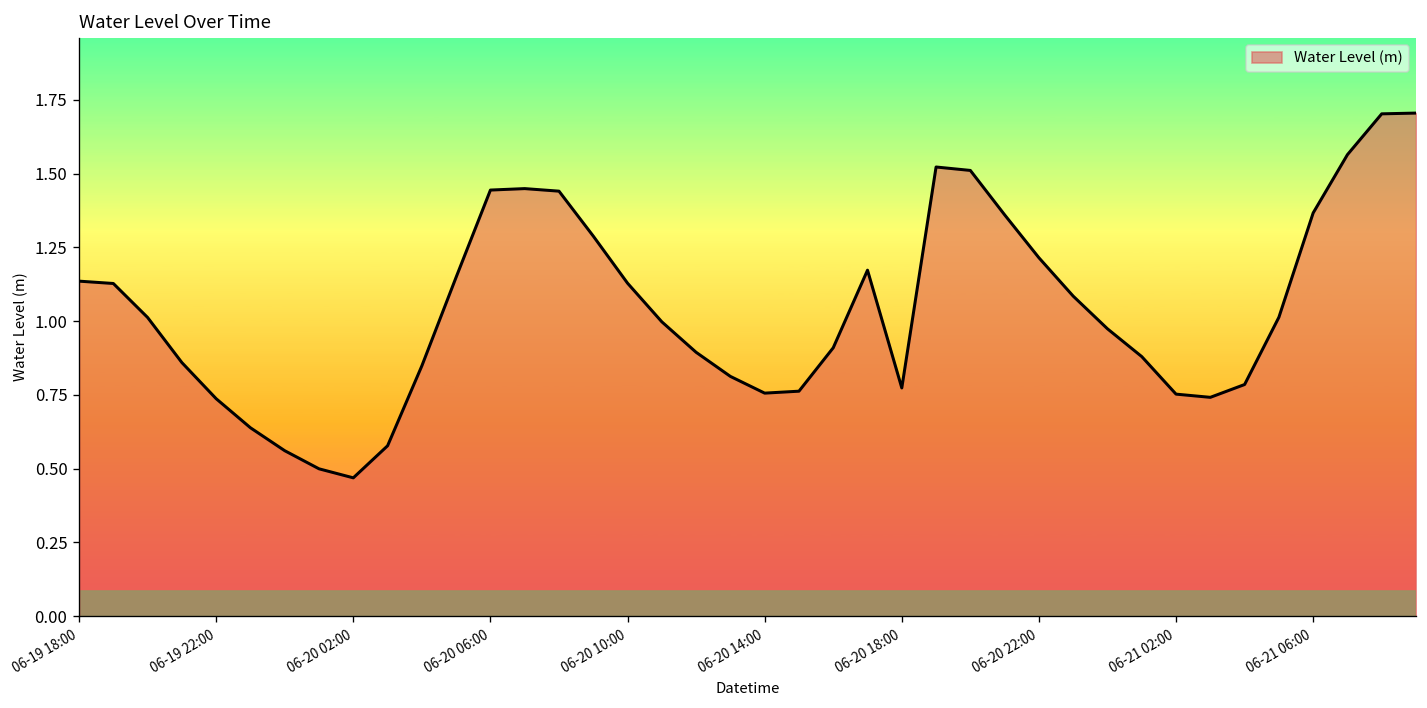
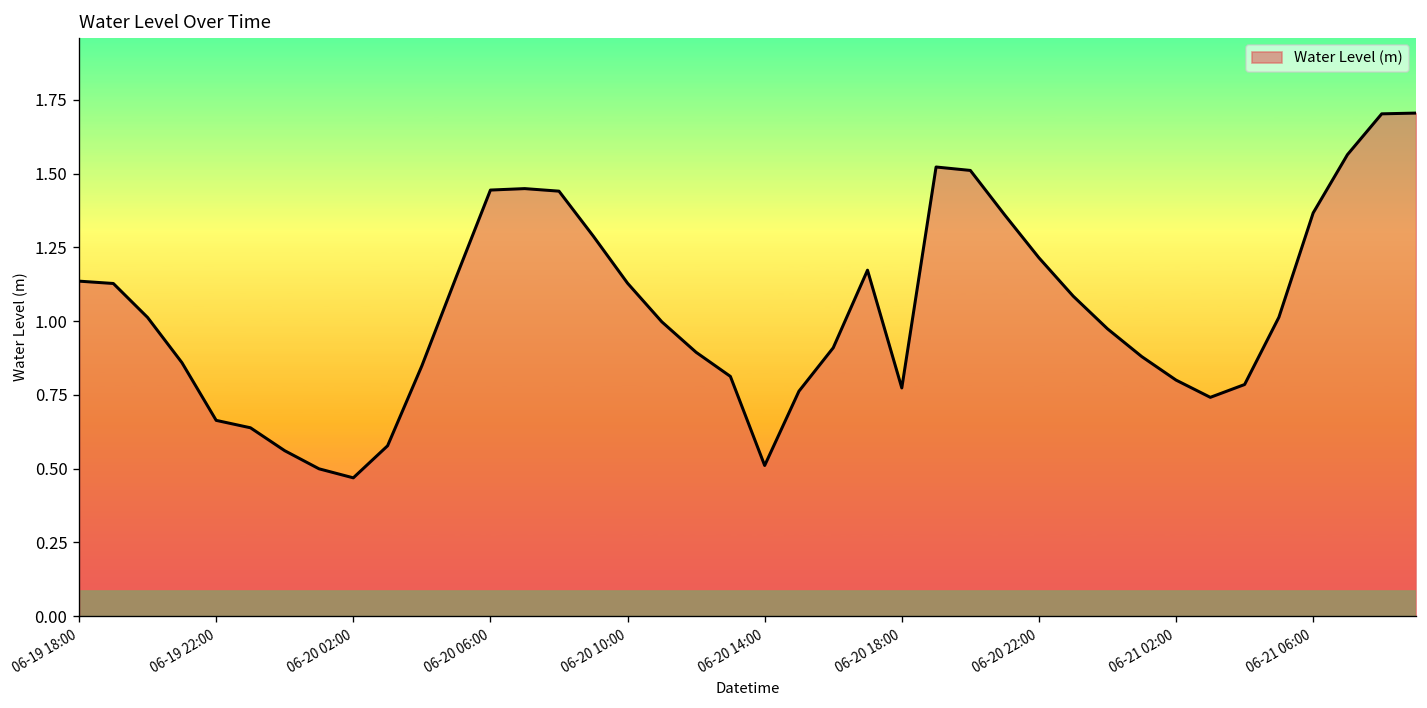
06-19 22:00: 0.74 -> 0.66
06-20 14:00: 0.76 -> 0.51
06-21 02:00: 0.75 -> 0.80
